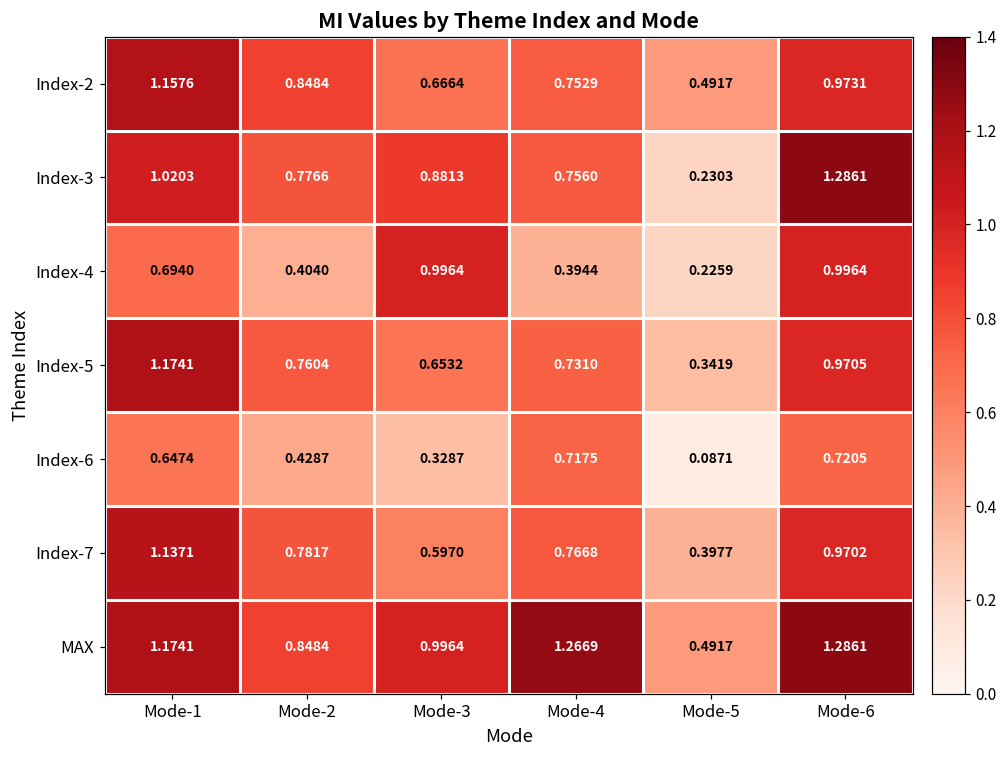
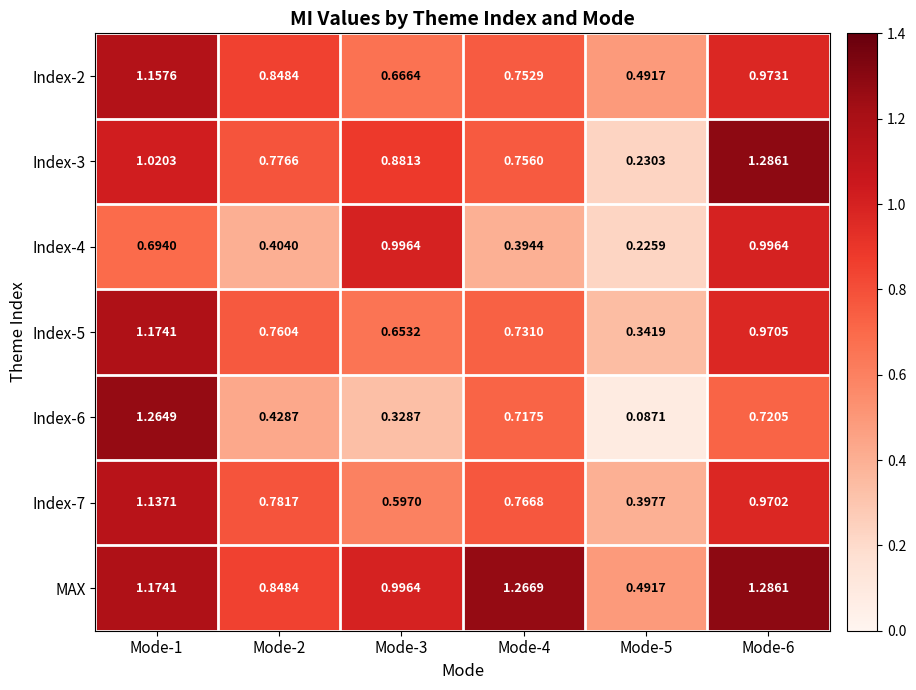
Index-6, Mode-1: 0.6474 -> 1.2649
